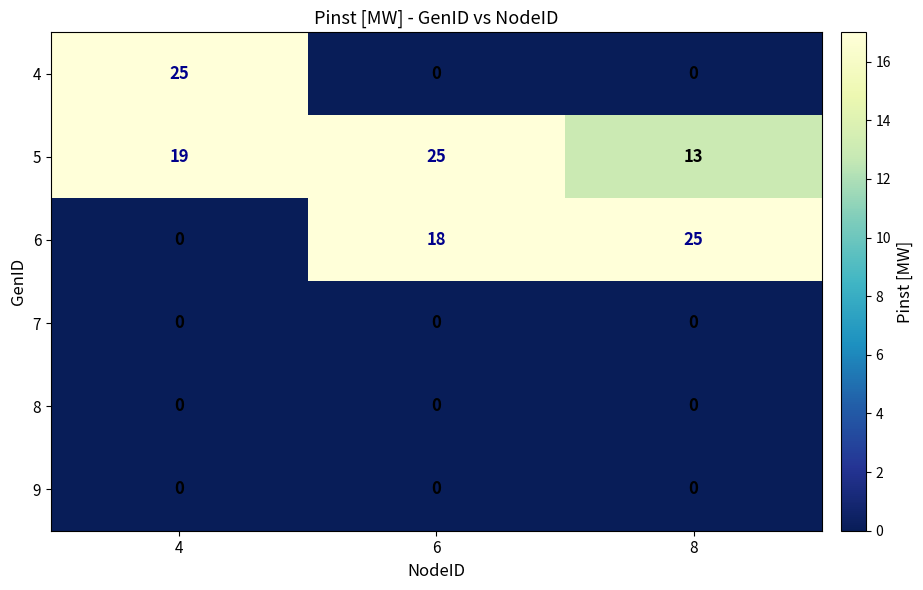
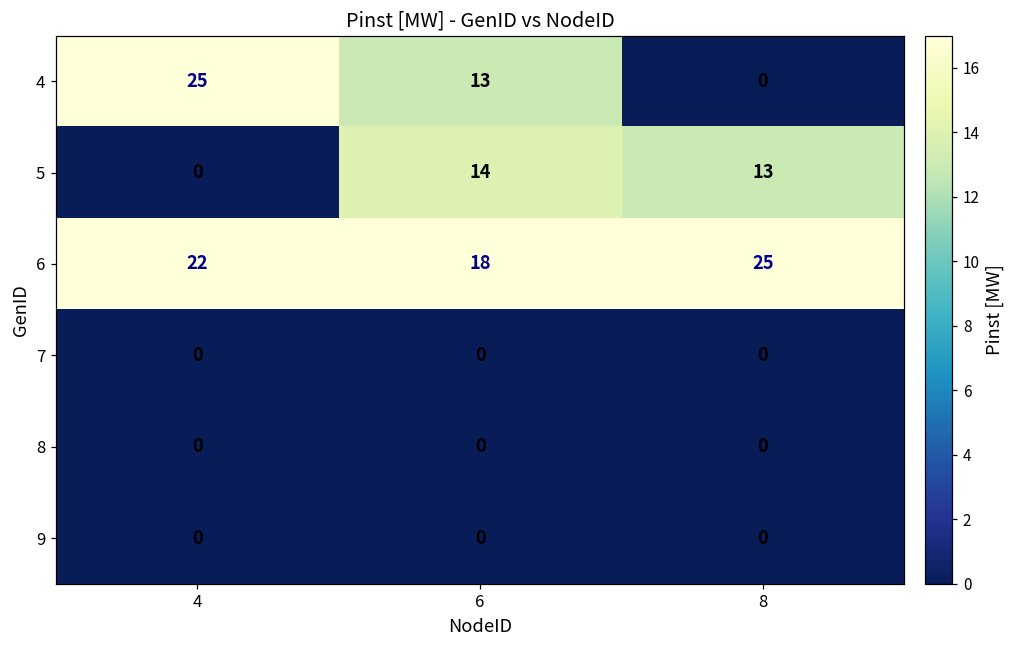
4, 6: 0 -> 13
5, 4: 19 -> 0
5, 6: 25 -> 14
6, 4: 0 -> 22
